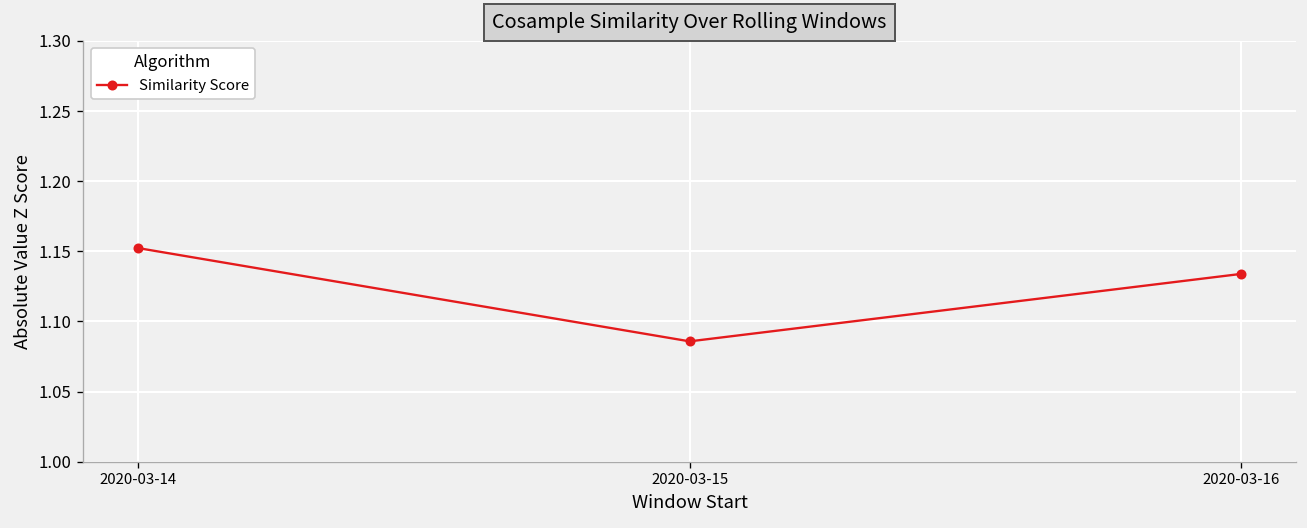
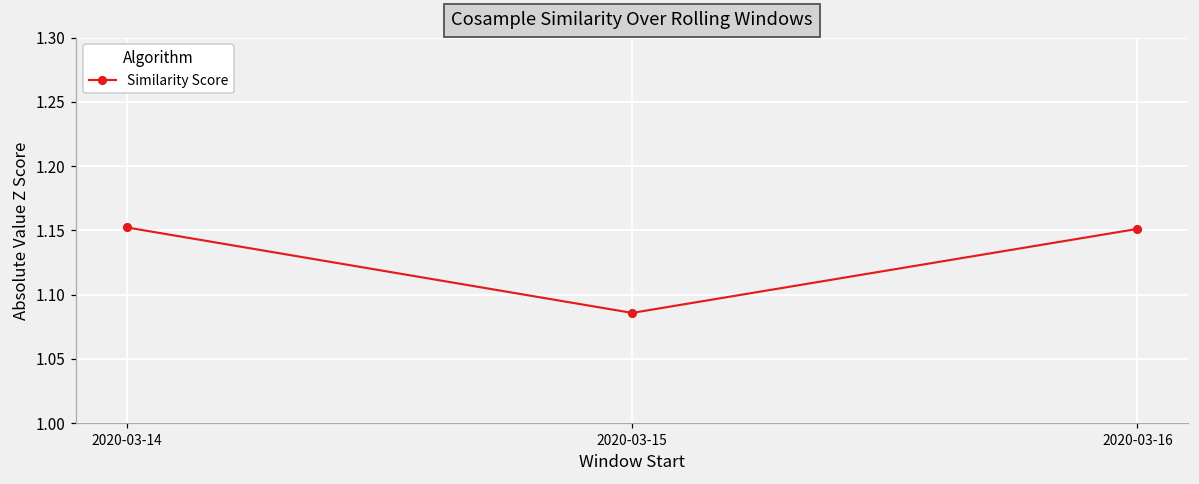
2020-03-16: 1.134 -> 1.151
